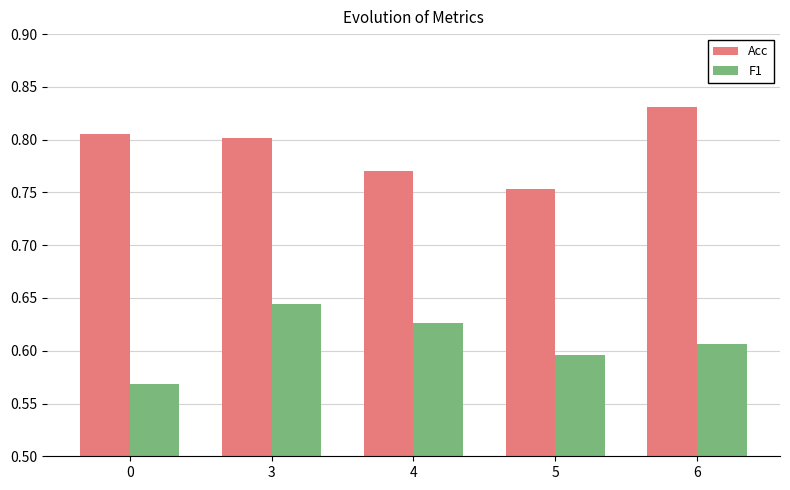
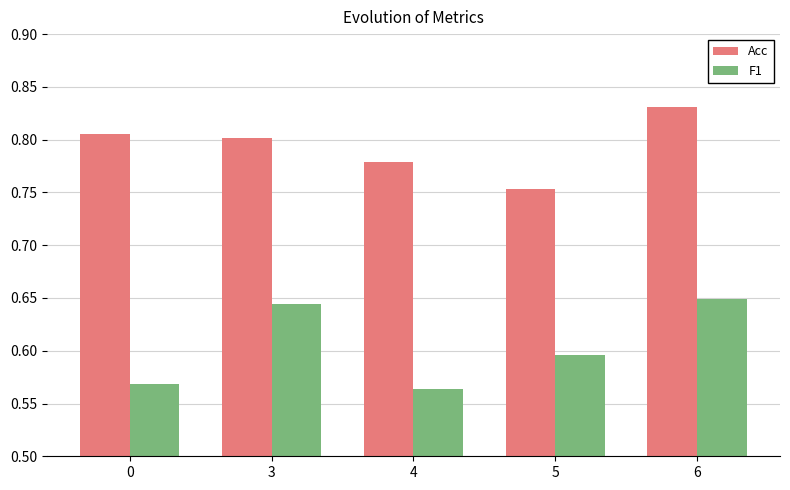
Acc, 4: 0.771 -> 0.779
F1, 4: 0.626 -> 0.564
F1, 6: 0.606 -> 0.649
